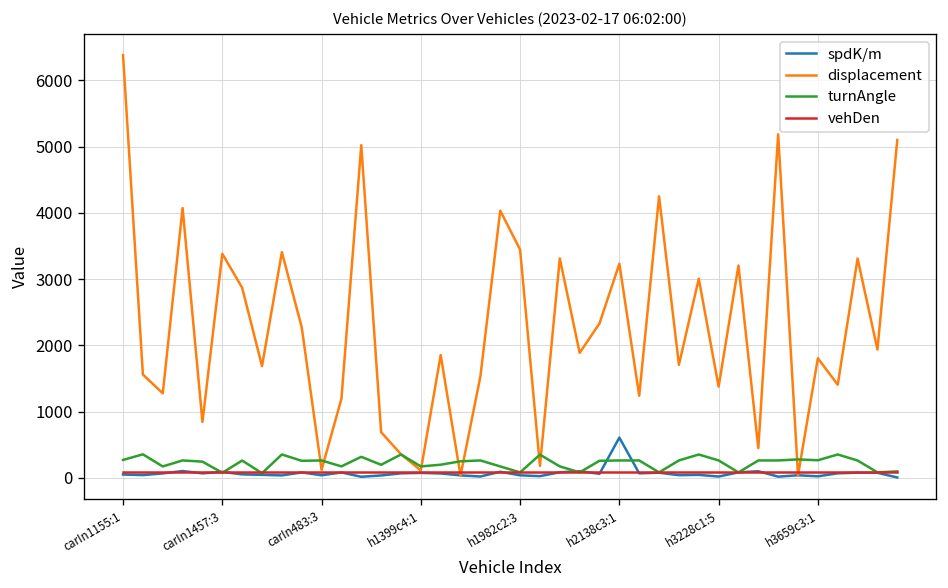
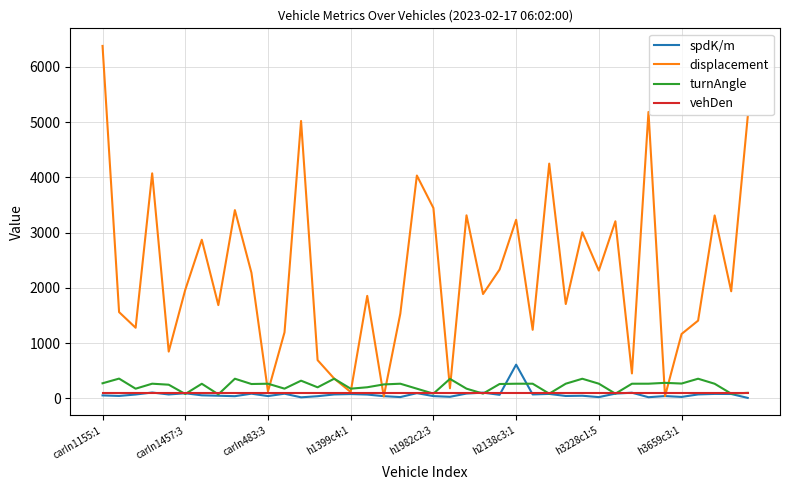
displacement, carIn1457:3: 3400 -> 2000
displacement, h3228c1:5: 1400 -> 2300
displacement, h3659c3:1: 1800 -> 1200
